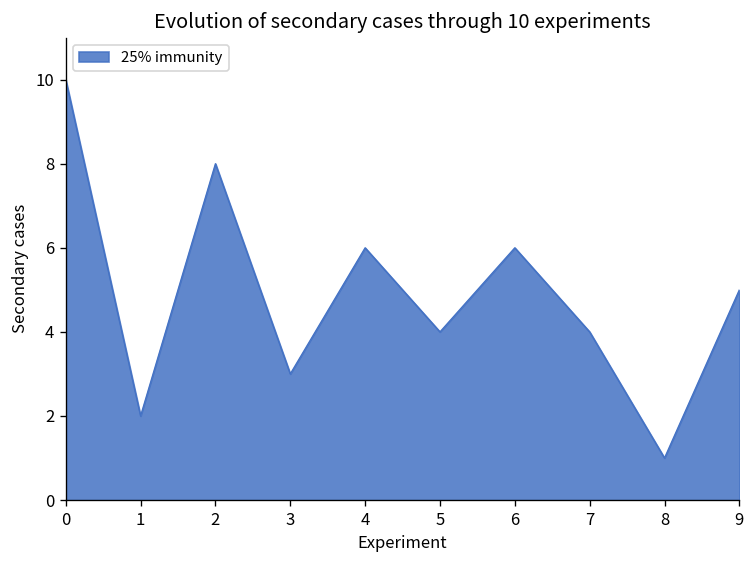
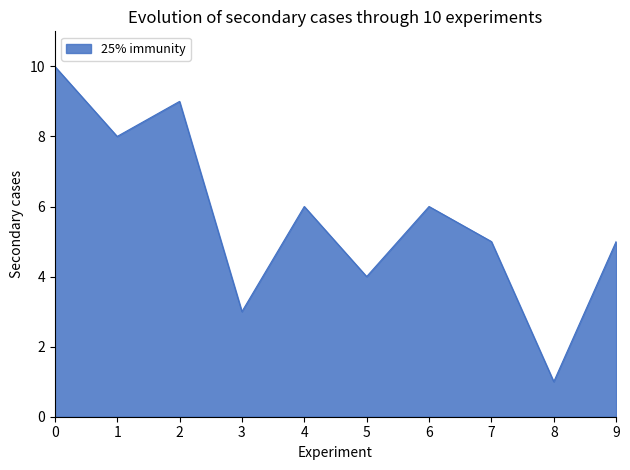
1: 2 -> 8
2: 8 -> 9
7: 4 -> 5
